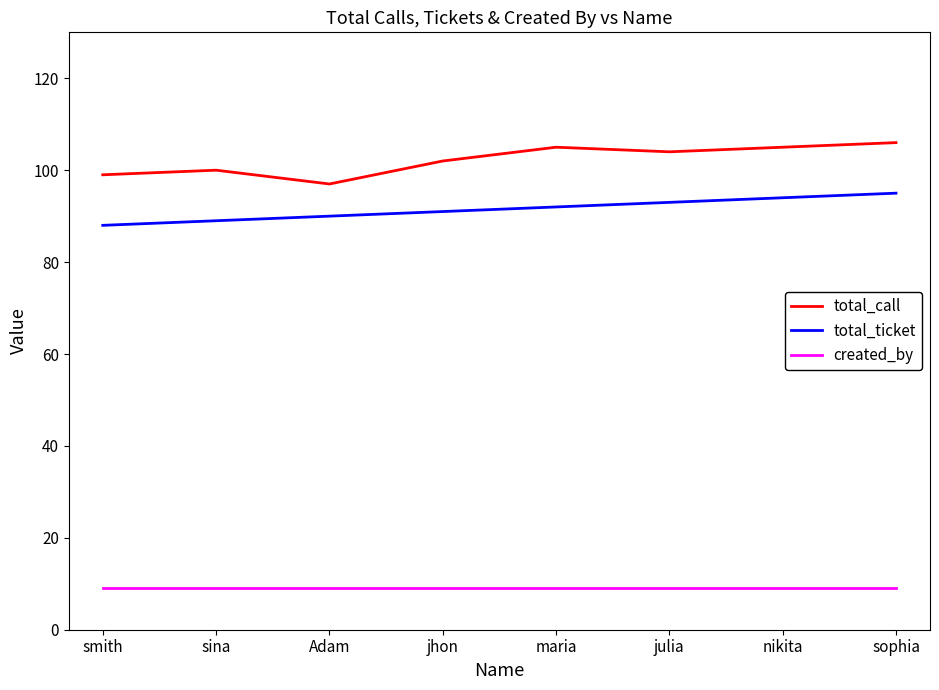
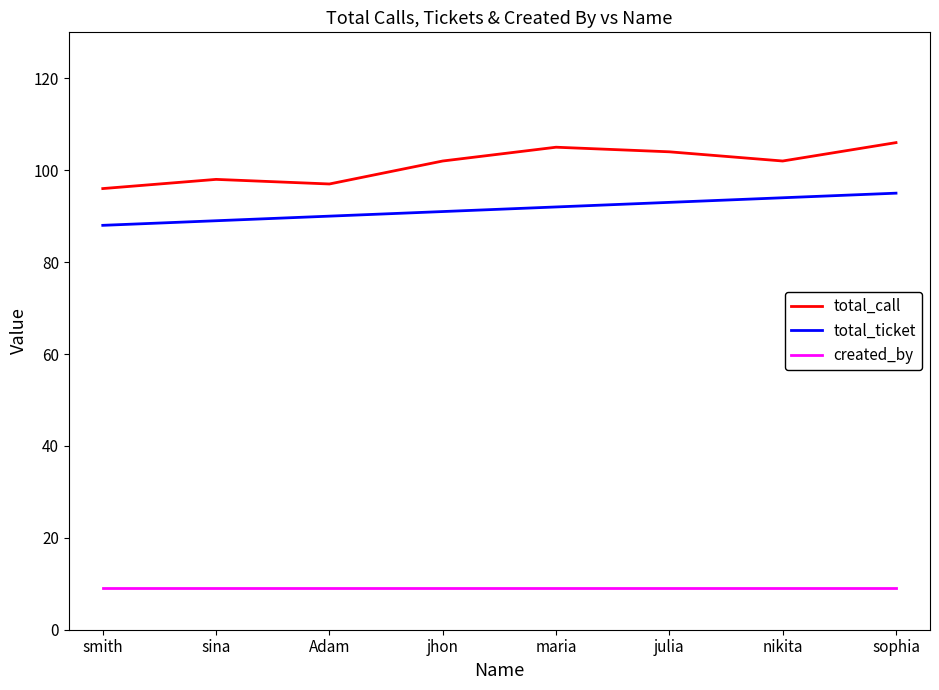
total_call, smith: 99 -> 96
total_call, sina: 100 -> 98
total_call, nikita: 105 -> 102
